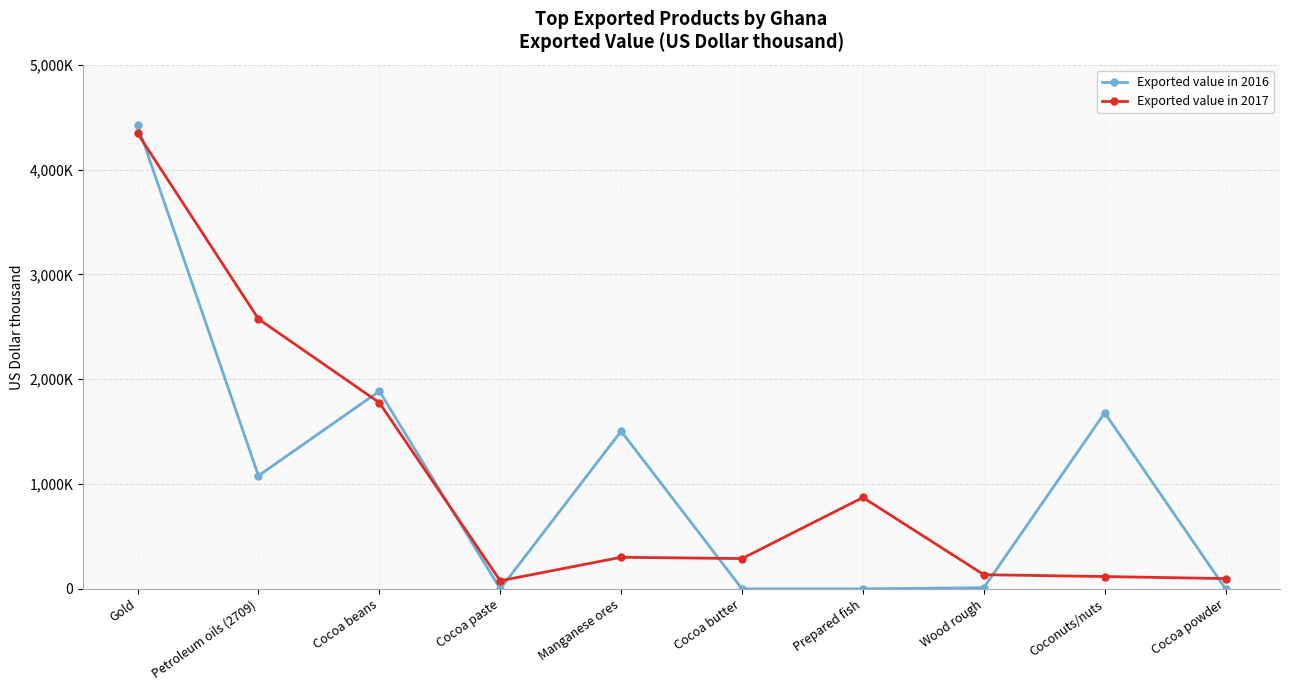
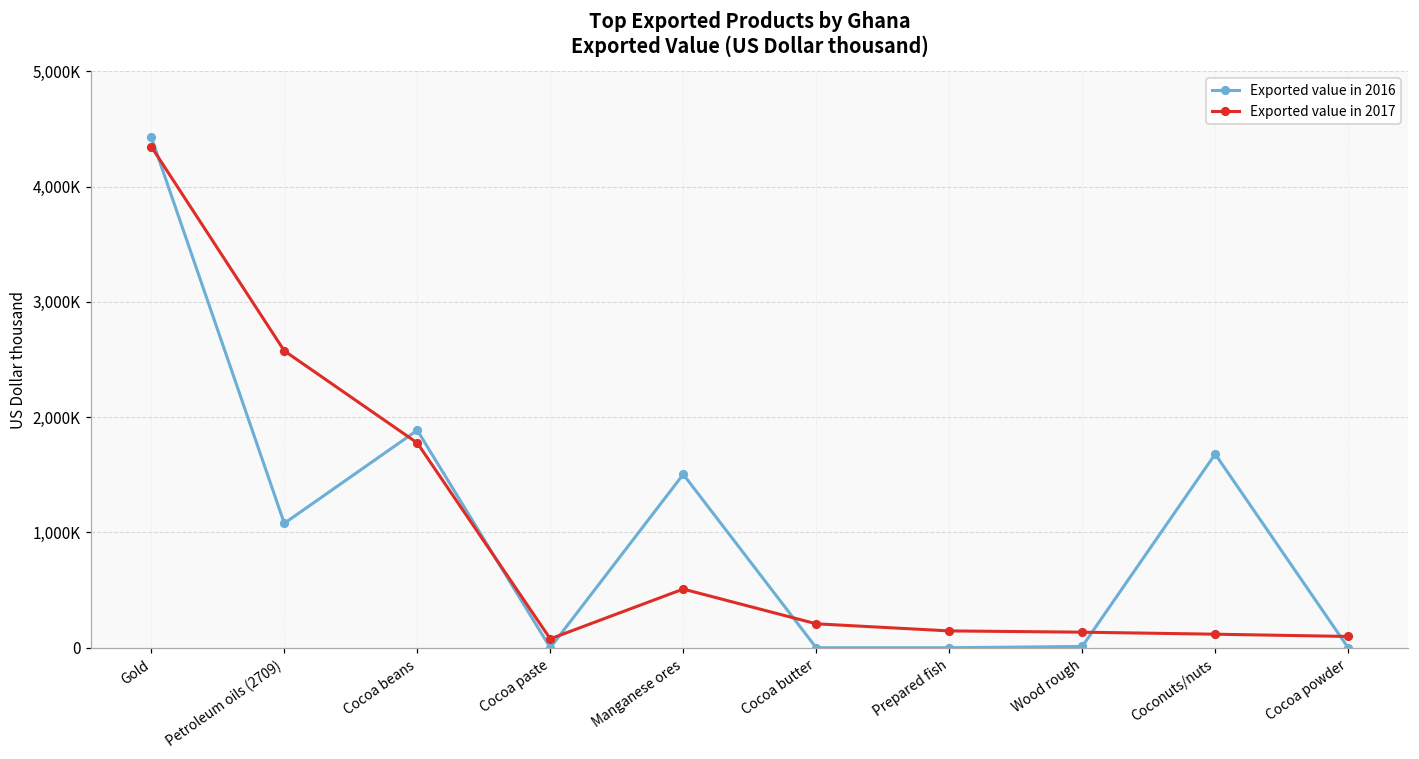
Exported value in 2017, Manganese ores: 300,000 -> 510,000
Exported value in 2017, Cocoa butter: 290,000 -> 210,000
Exported value in 2017, Prepared fish: 870,000 -> 150,000
